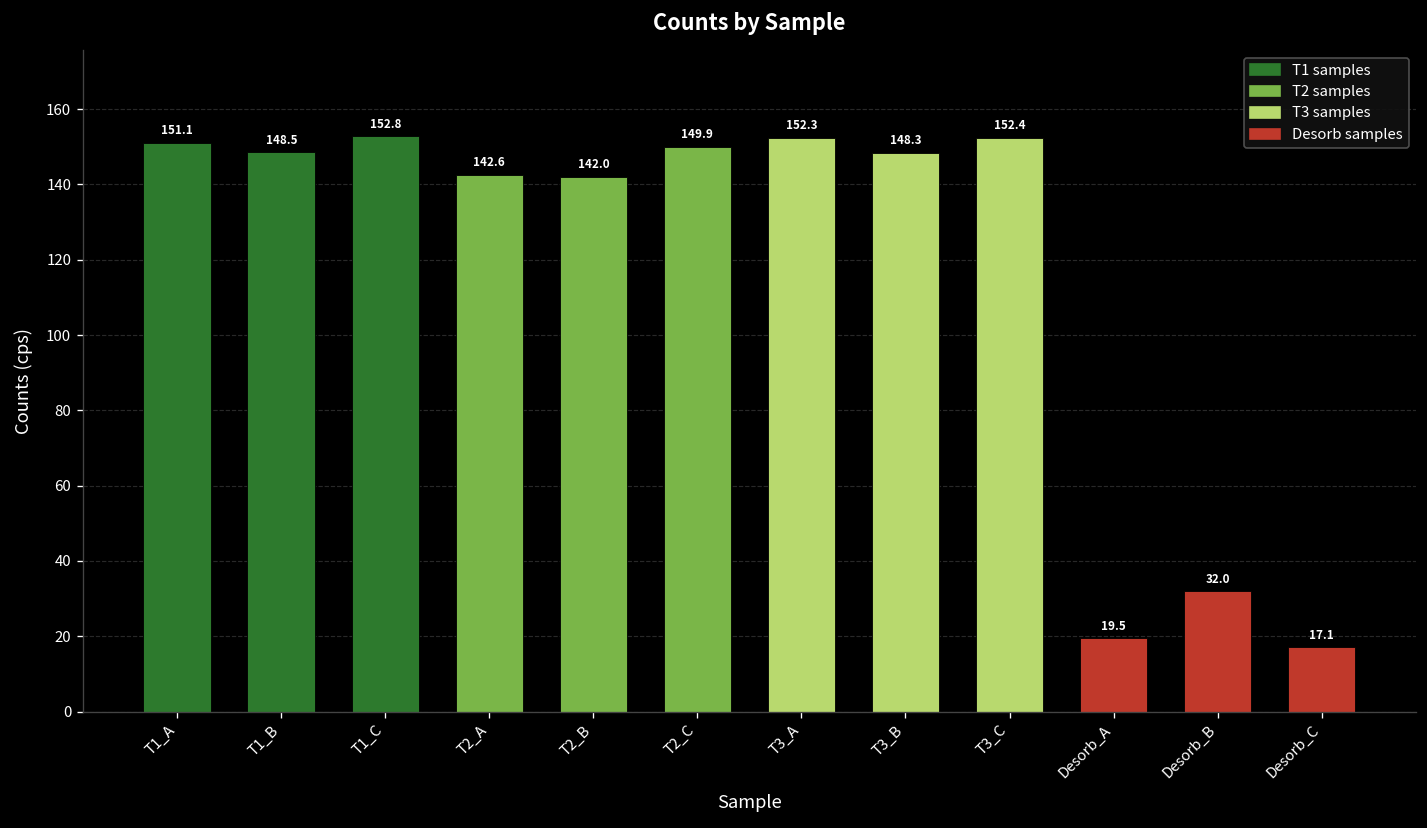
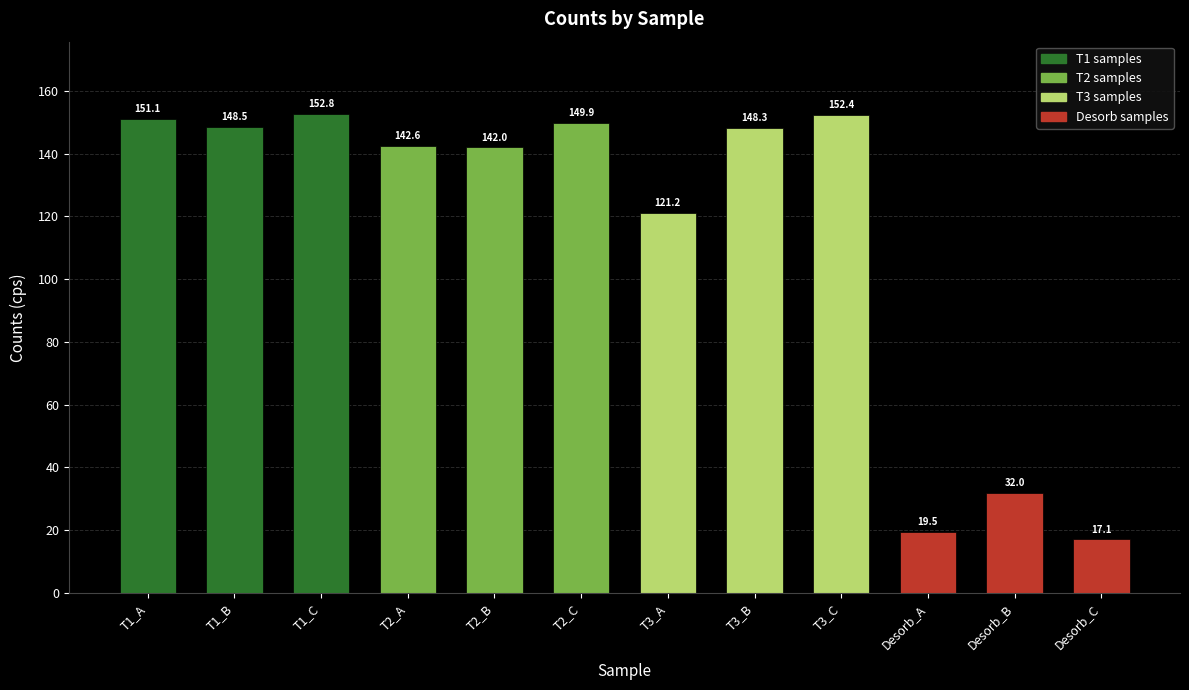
T3_A: 152.3 -> 121.2
